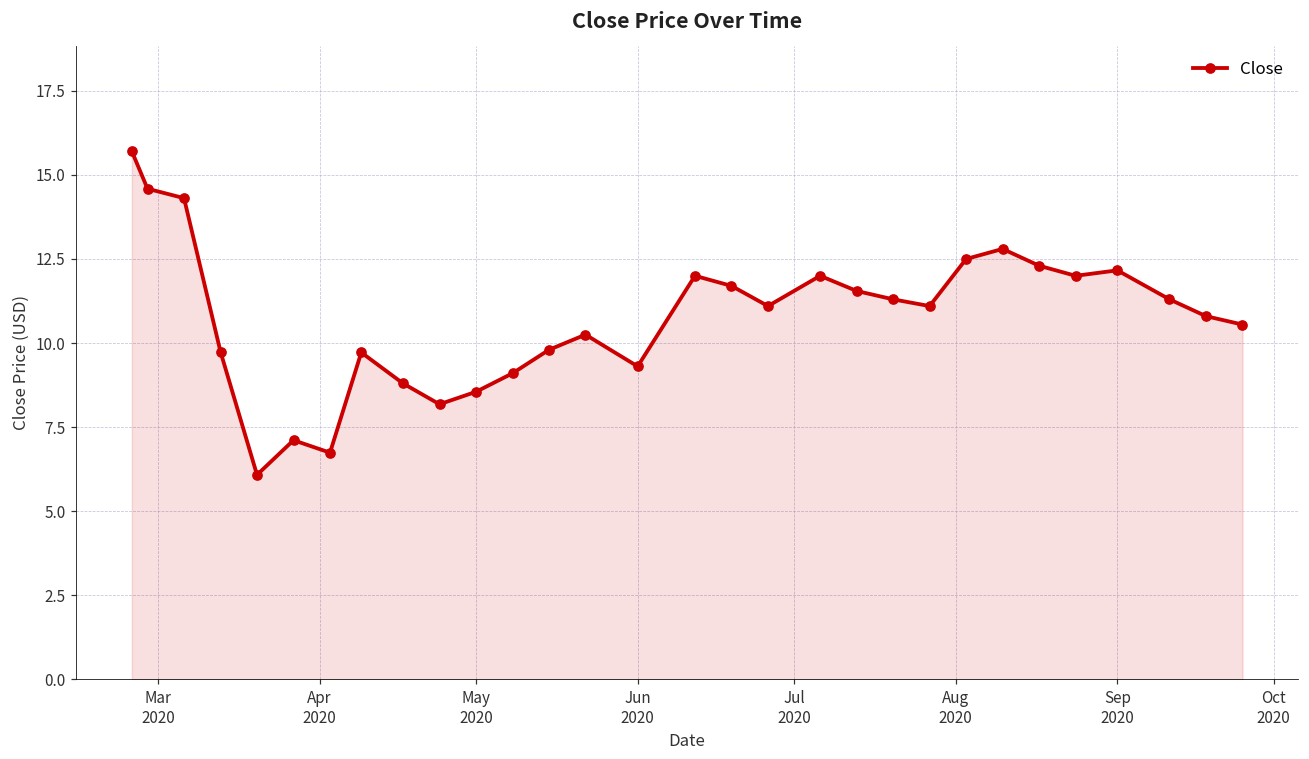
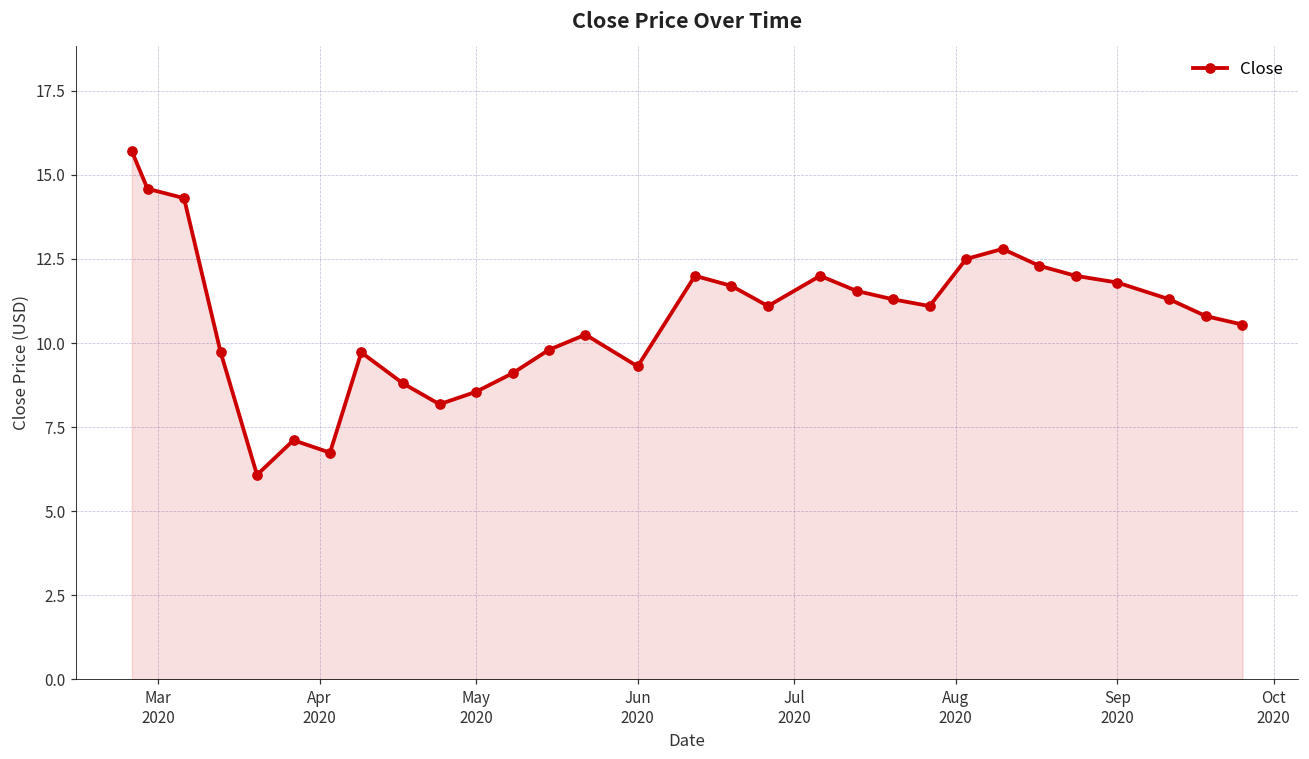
Sep 2020: 12.2 -> 11.8
